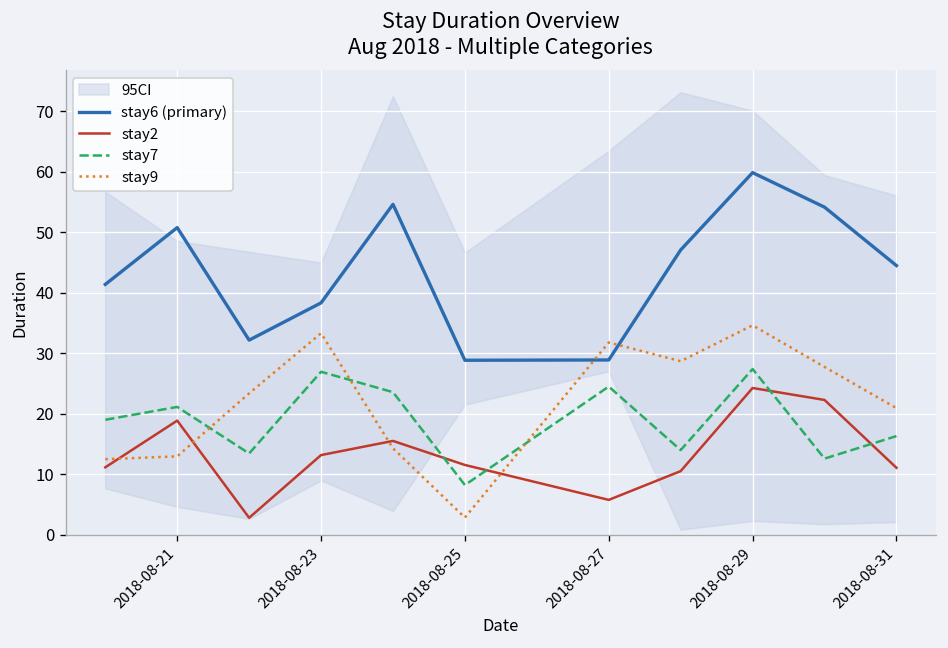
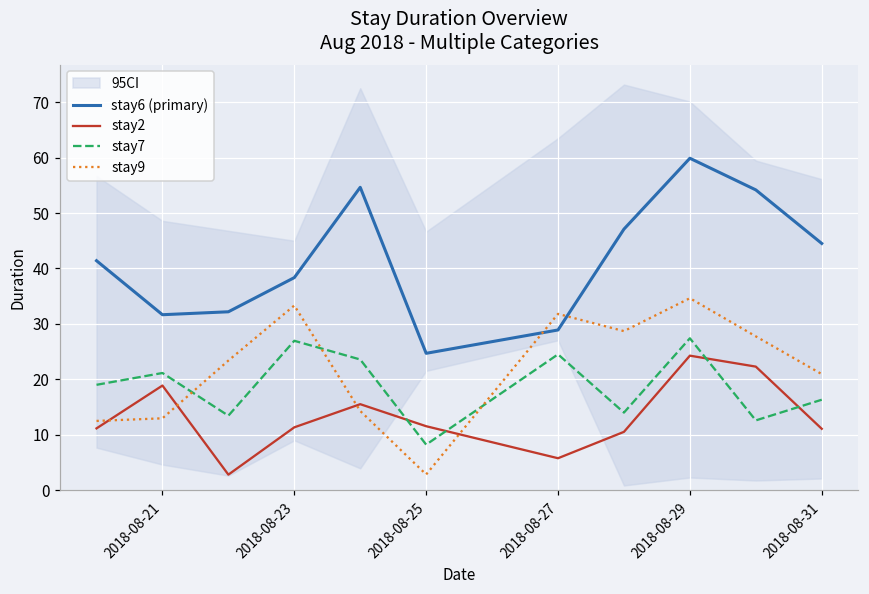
stay6 (primary), 2018-08-21: 51 -> 32
stay2, 2018-08-23: 13 -> 11
stay6 (primary), 2018-08-25: 29 -> 25
